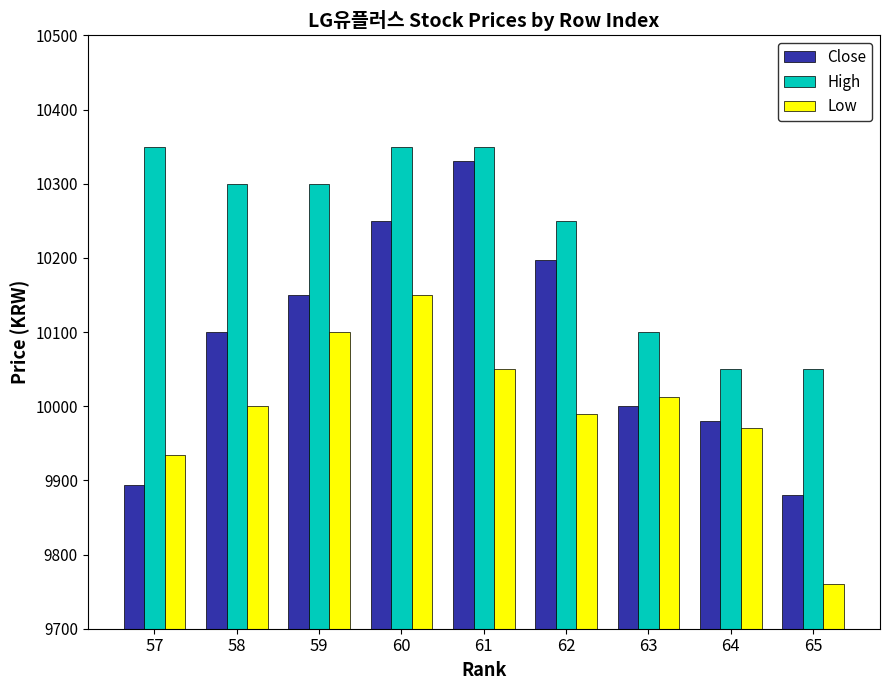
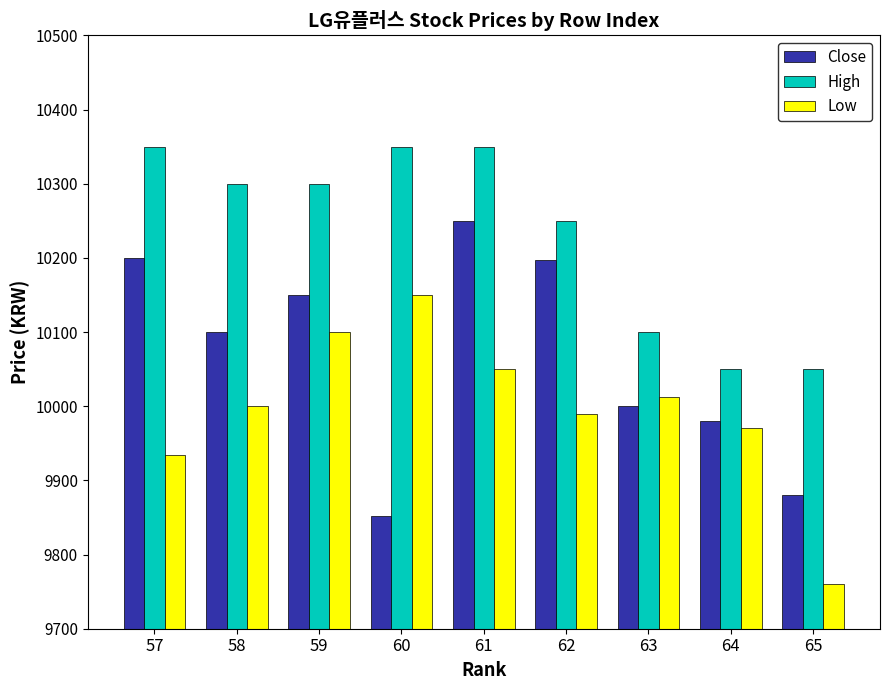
Close, 57: 9890 -> 10200
Close, 60: 10250 -> 9850
Close, 61: 10330 -> 10250
